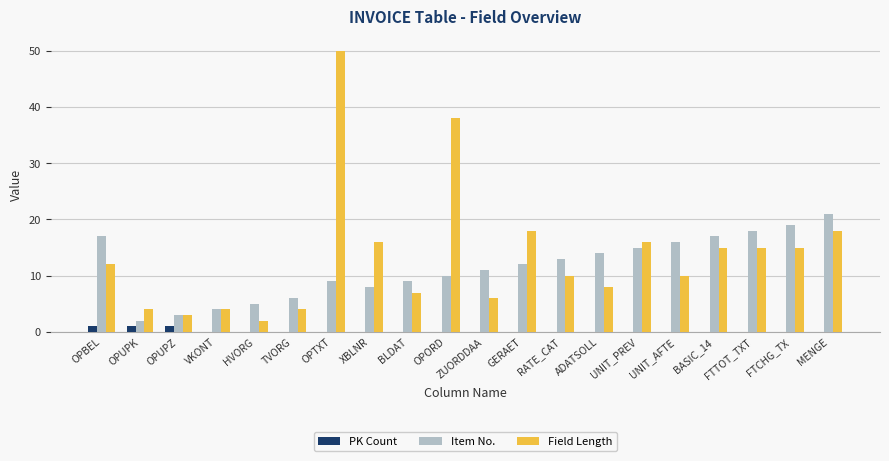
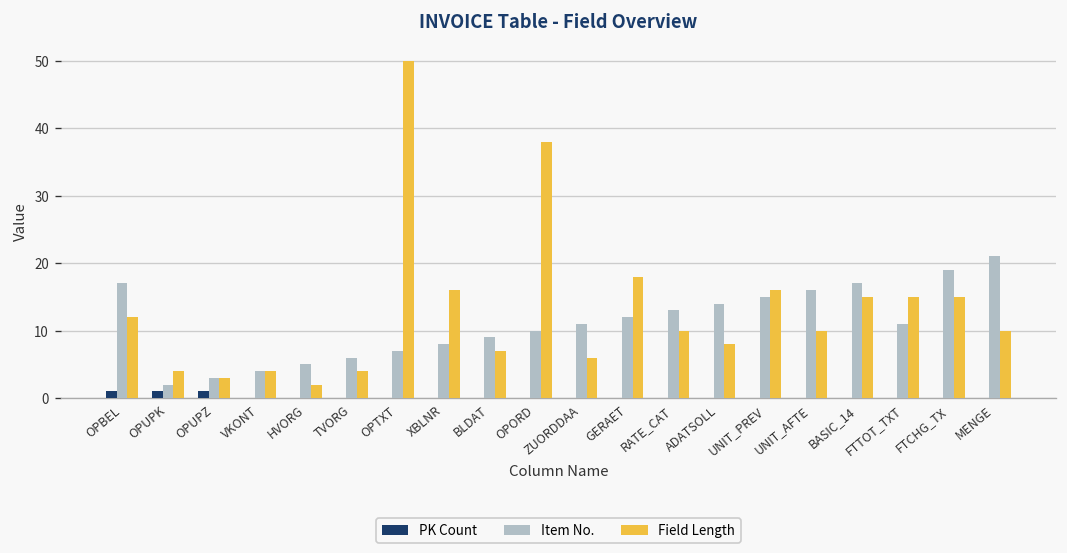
Item No., OPTXT: 9 -> 7
Item No., FTTOT_TXT: 18 -> 11
Field Length, MENGE: 18 -> 10
